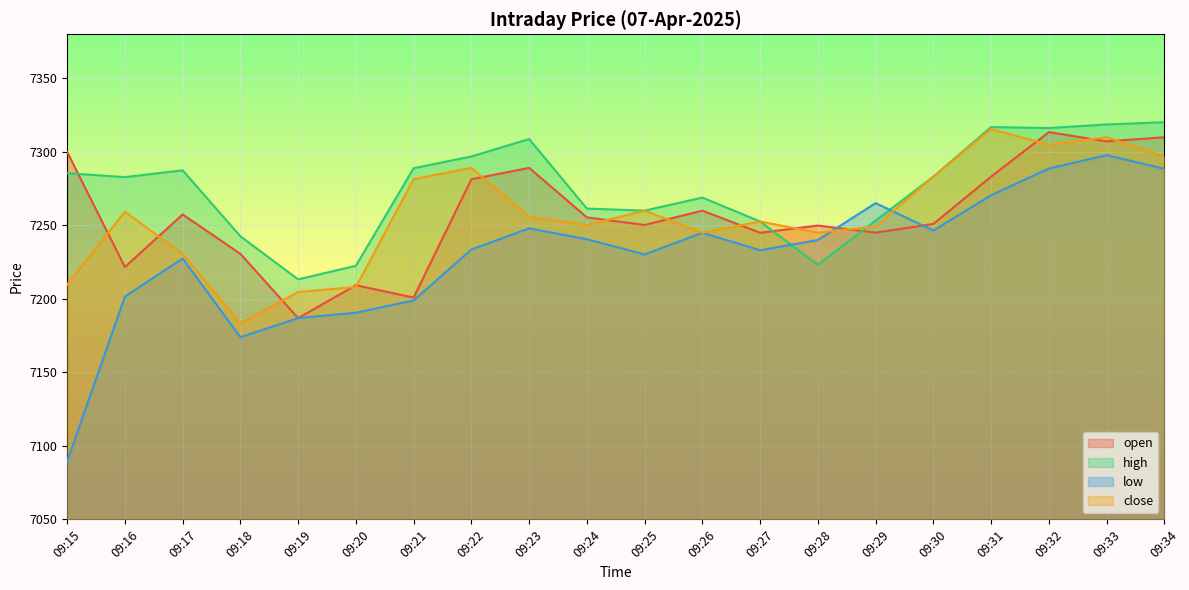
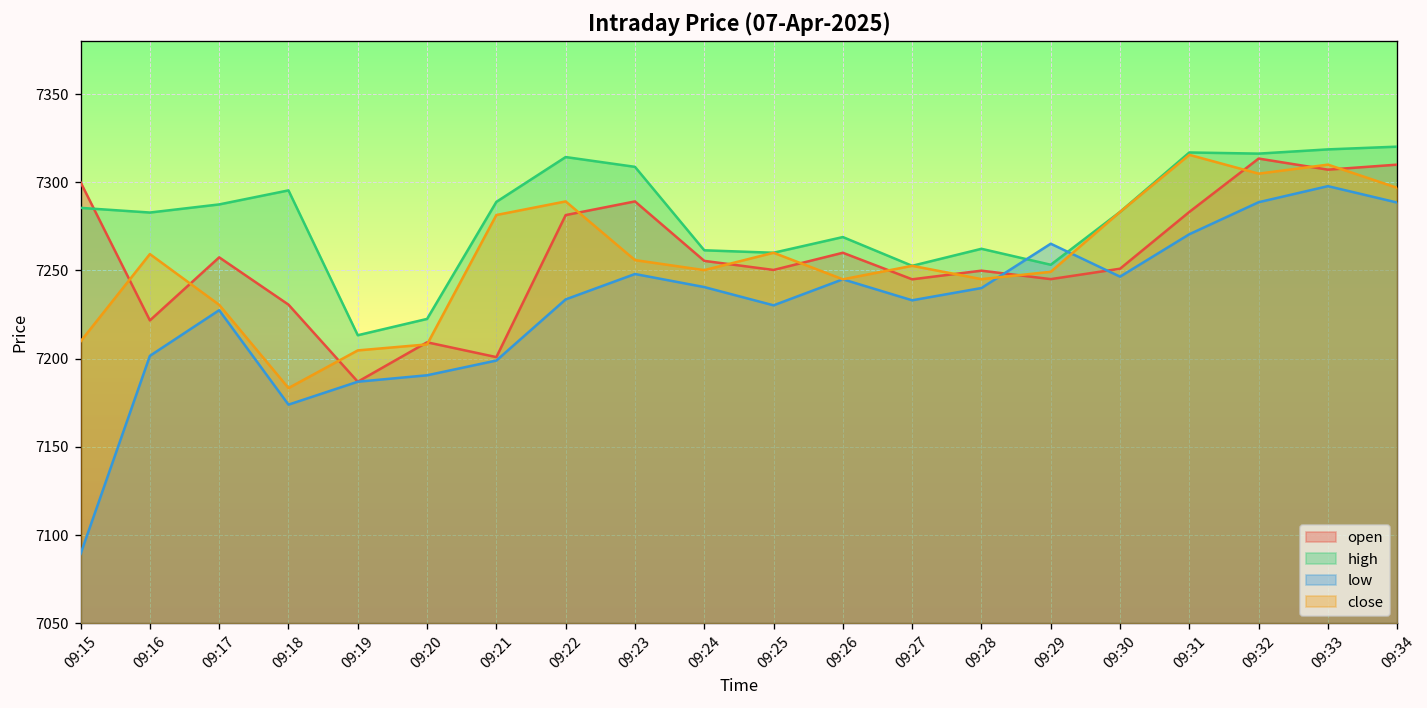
high, 09:18: 7243 -> 7295
high, 09:22: 7297 -> 7314
high, 09:28: 7223 -> 7262
